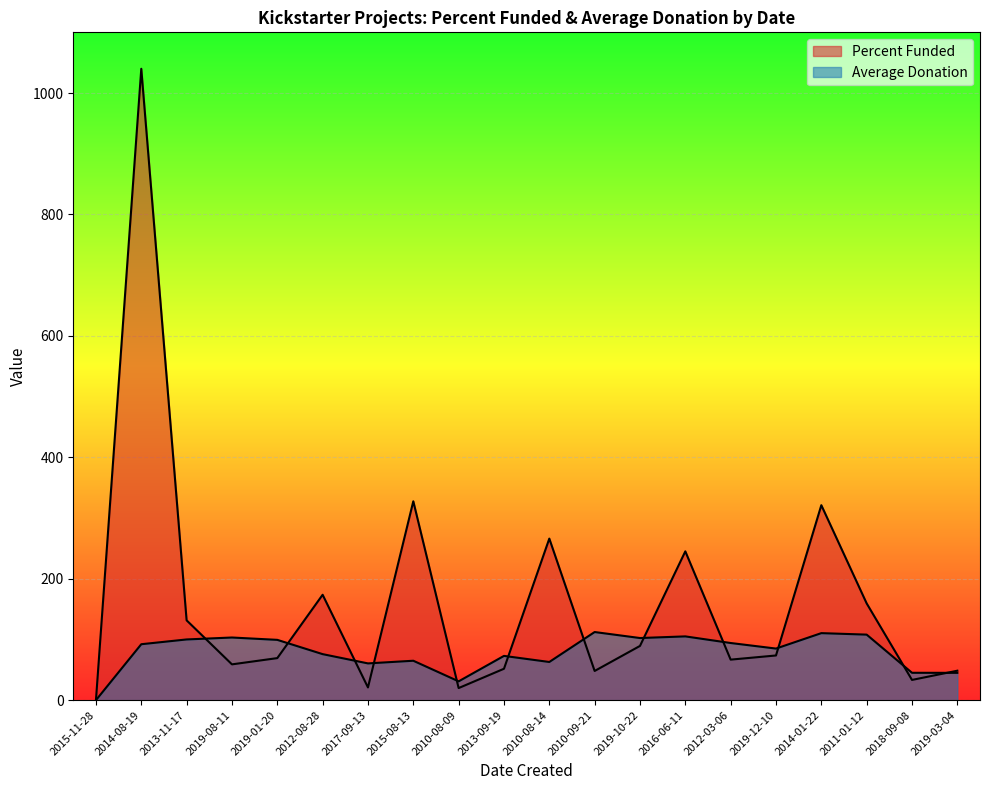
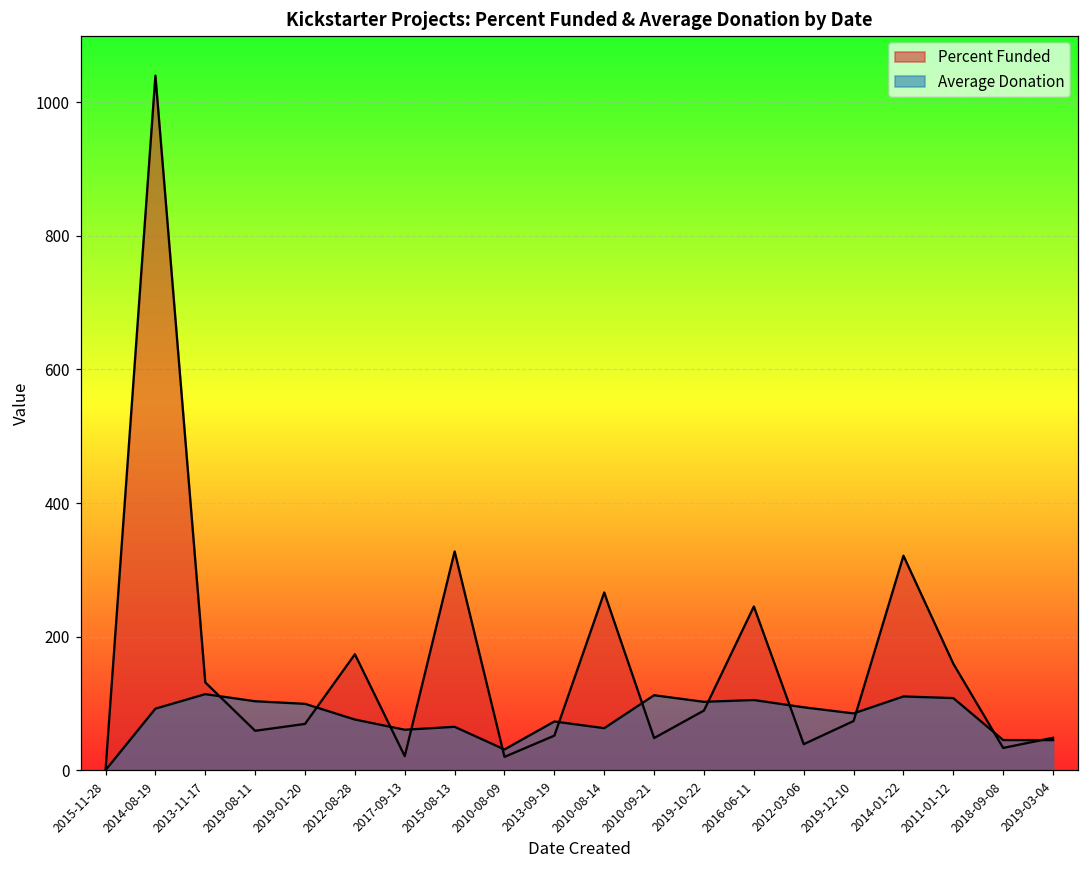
Average Donation, 2013-11-17: 100 -> 110
Percent Funded, 2012-03-06: 70 -> 40
